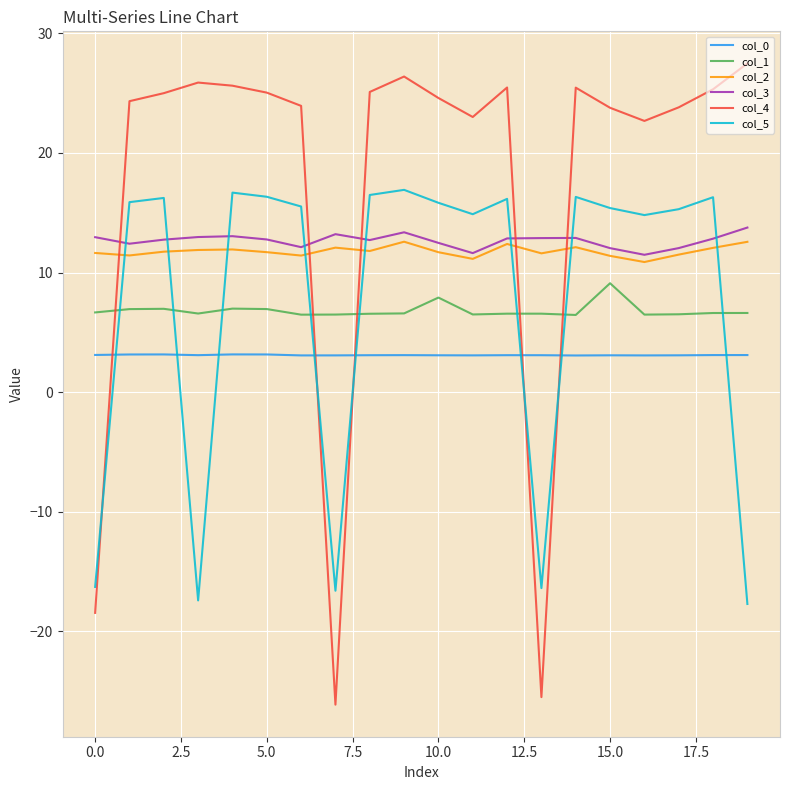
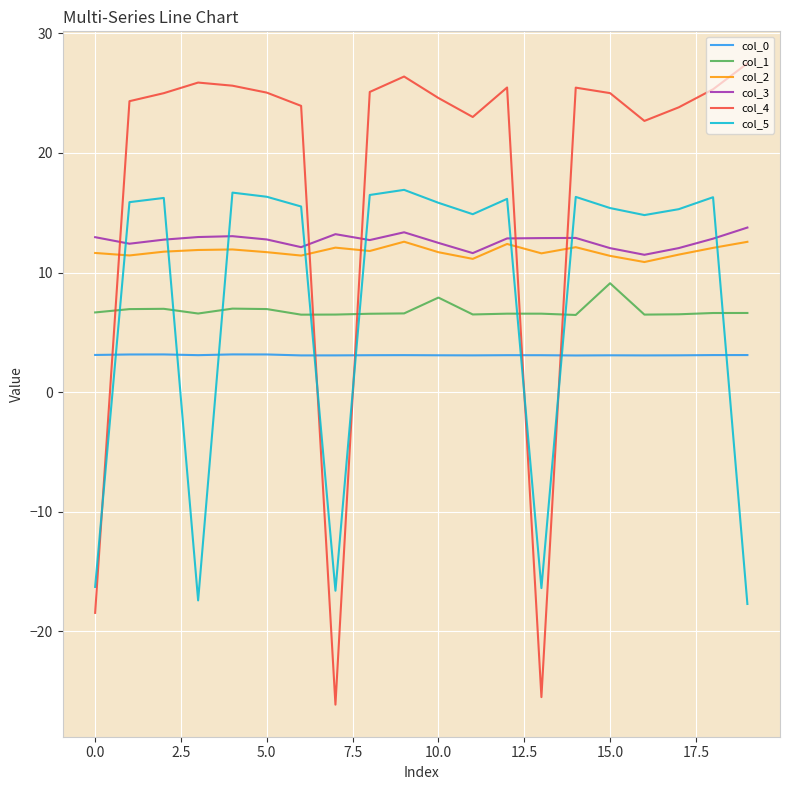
col_4, 15.0: 23.8 -> 25.0
